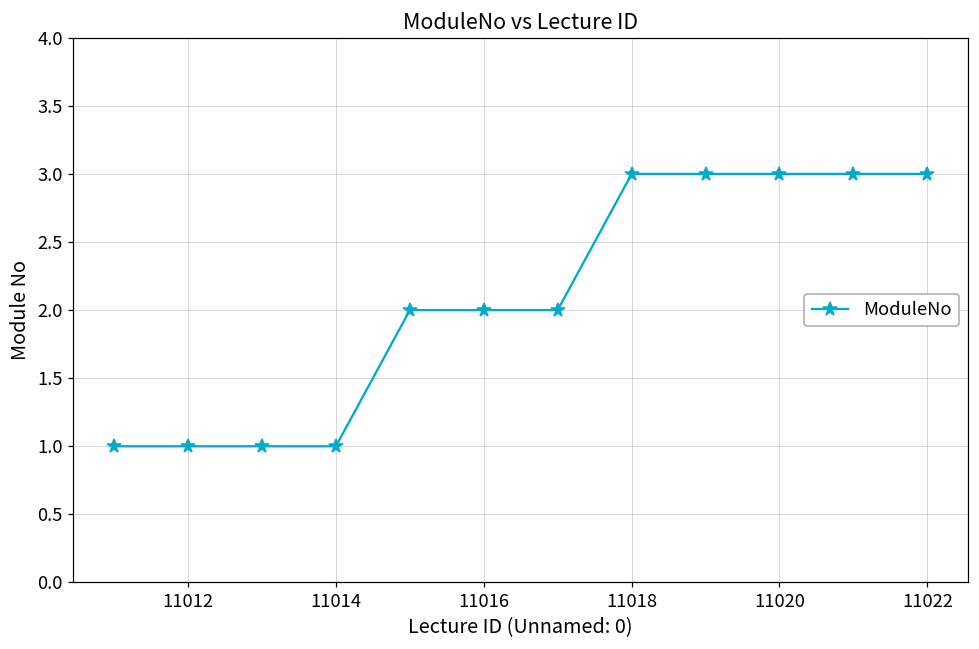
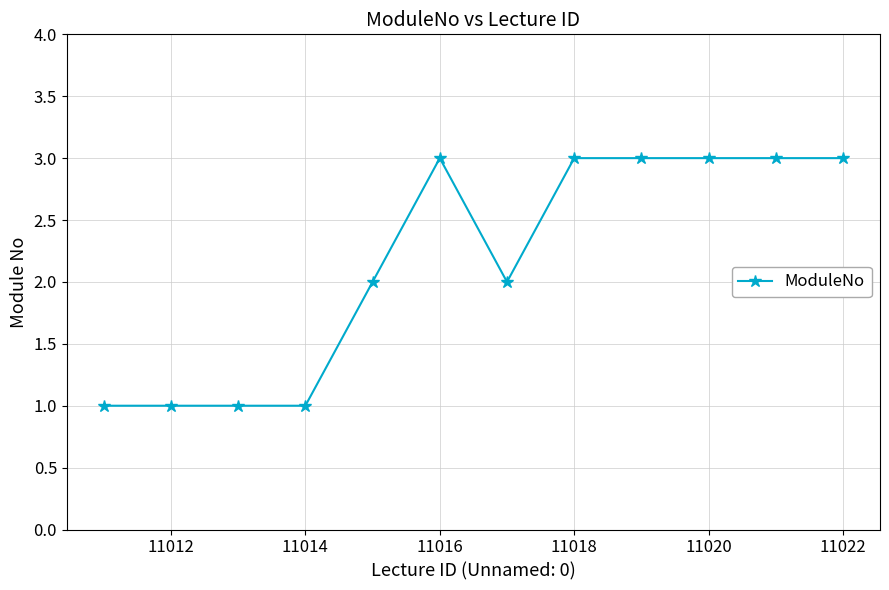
11016: 2 -> 3
